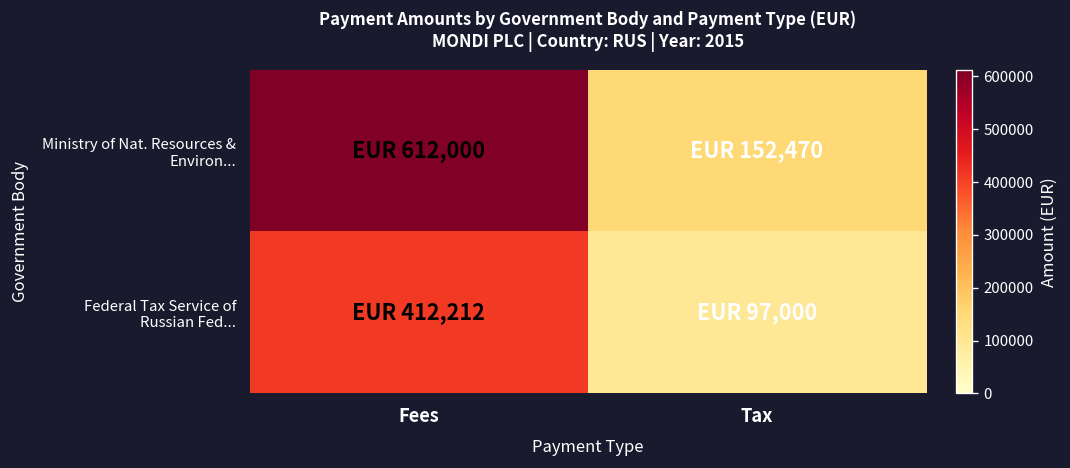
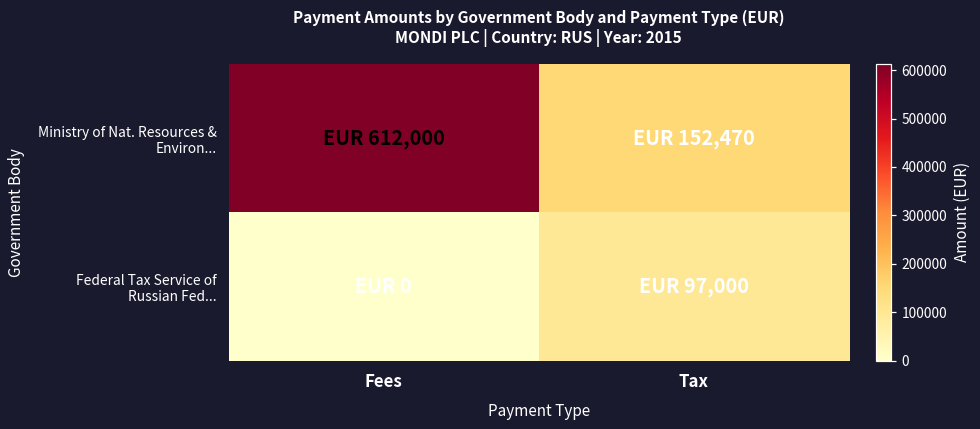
Federal Tax Service of Russian Fed..., Fees: 412,212 -> 0
